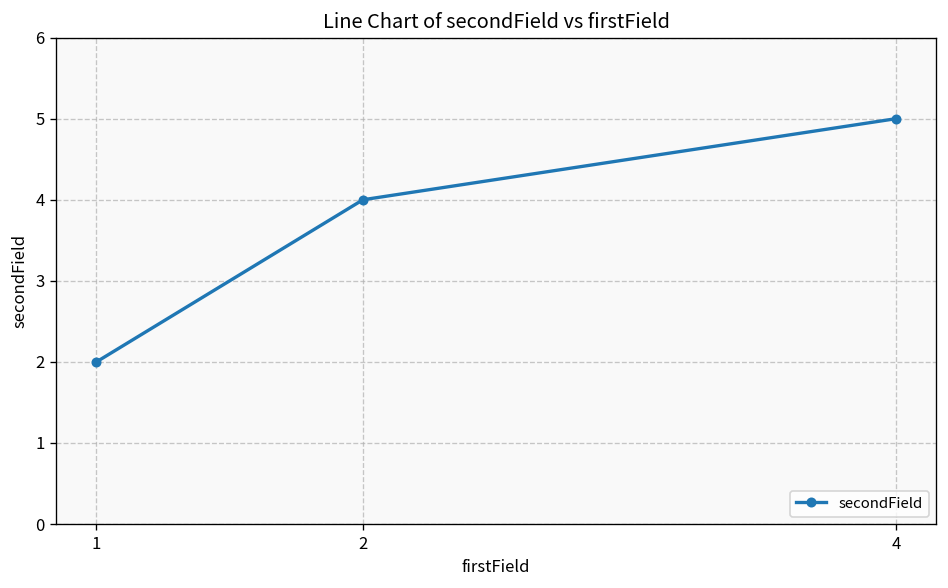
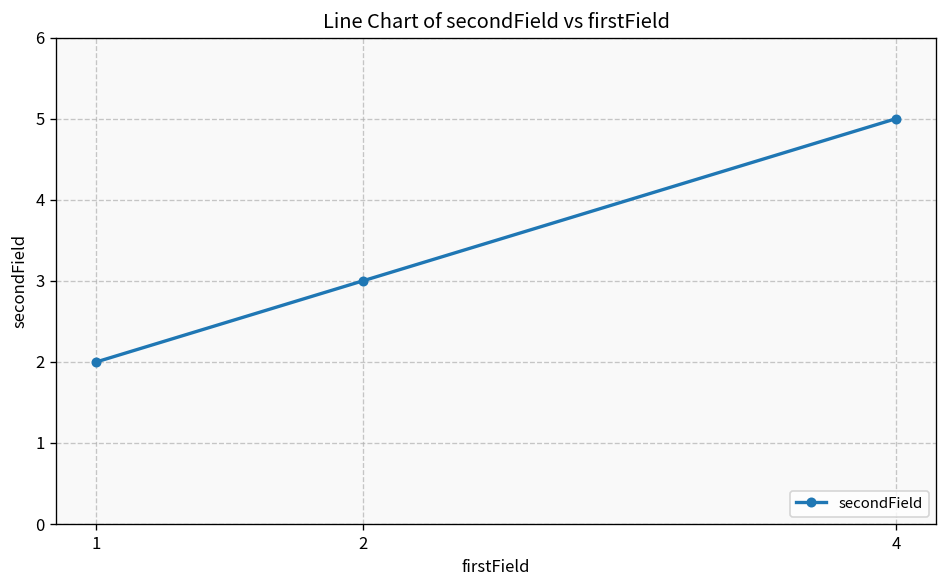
2: 4 -> 3
